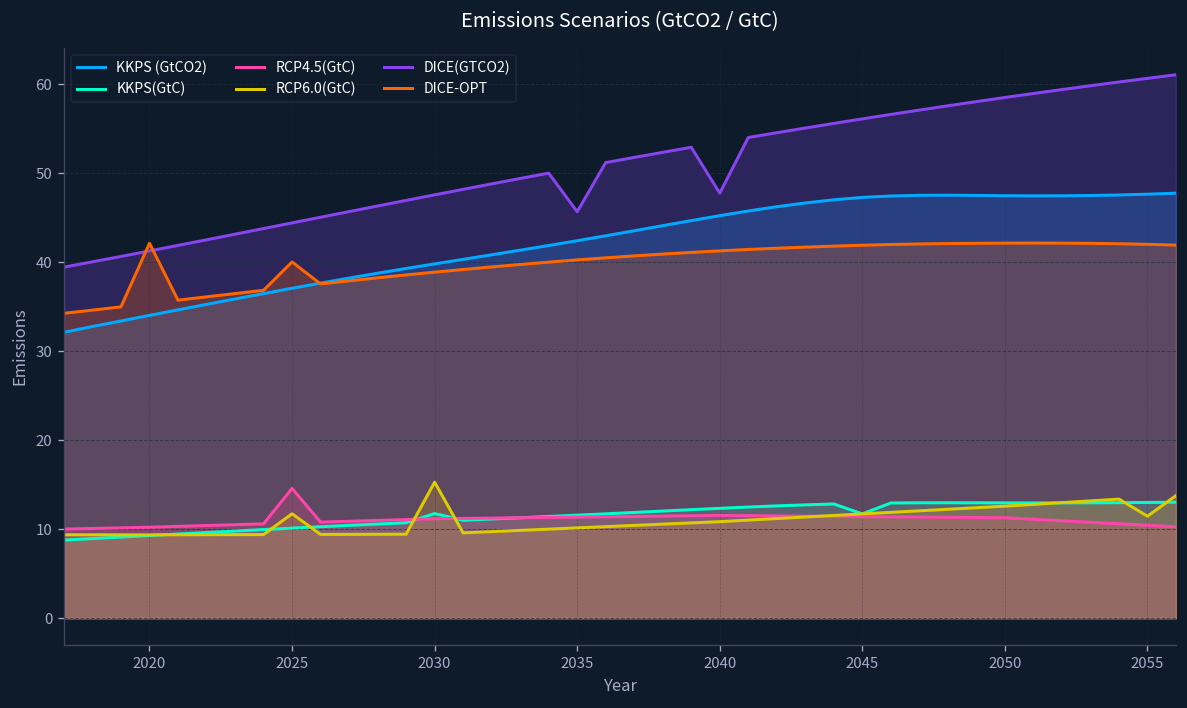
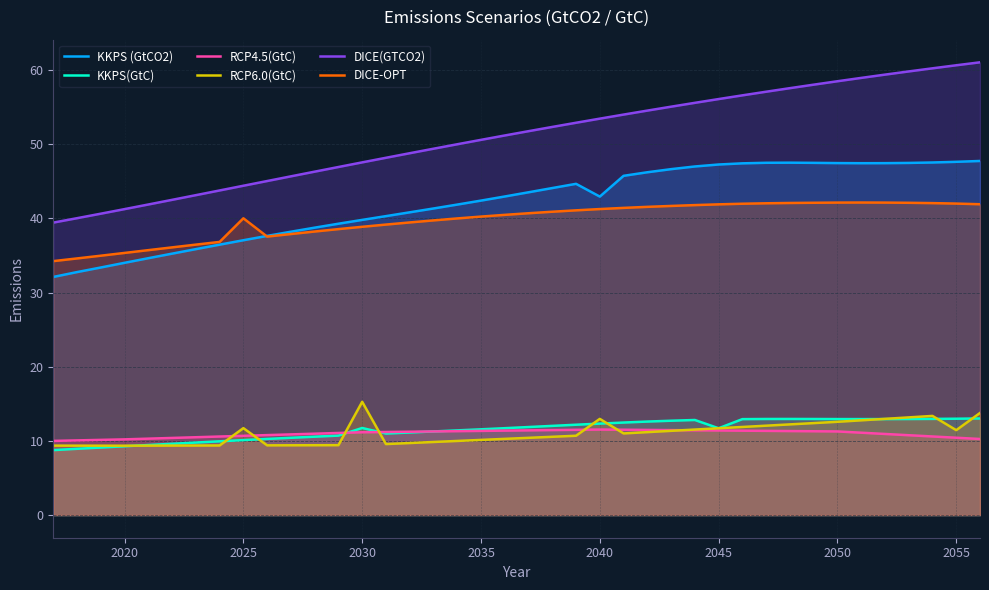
DICE-OPT, 2020: 42 -> 35
RCP4.5(GtC), 2025: 15 -> 11
DICE(GTCO2), 2035: 46 -> 51
KKPS (GtCO2), 2040: 45 -> 43
RCP6.0(GtC), 2040: 11 -> 13
DICE(GTCO2), 2040: 48 -> 53
